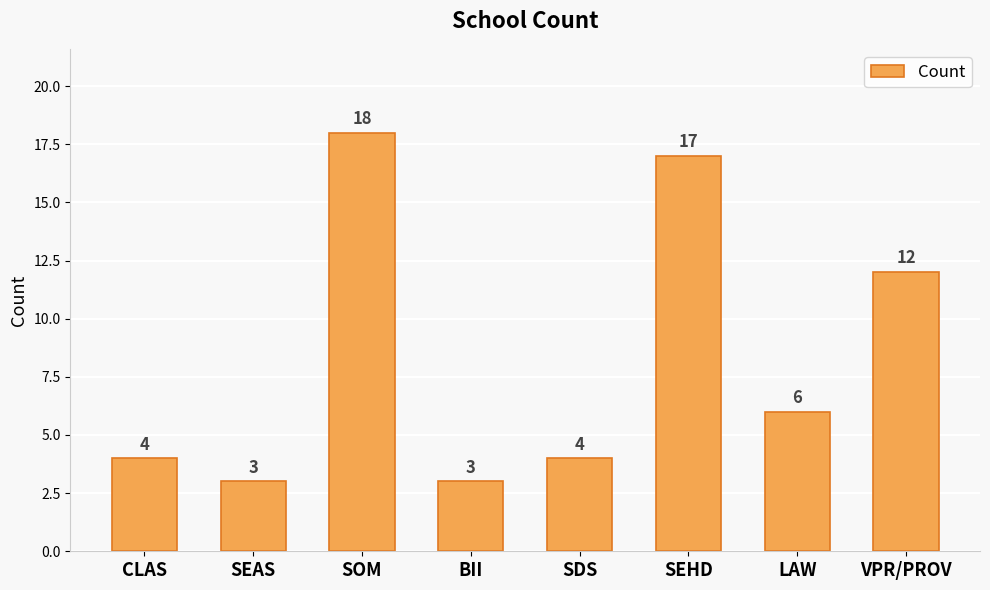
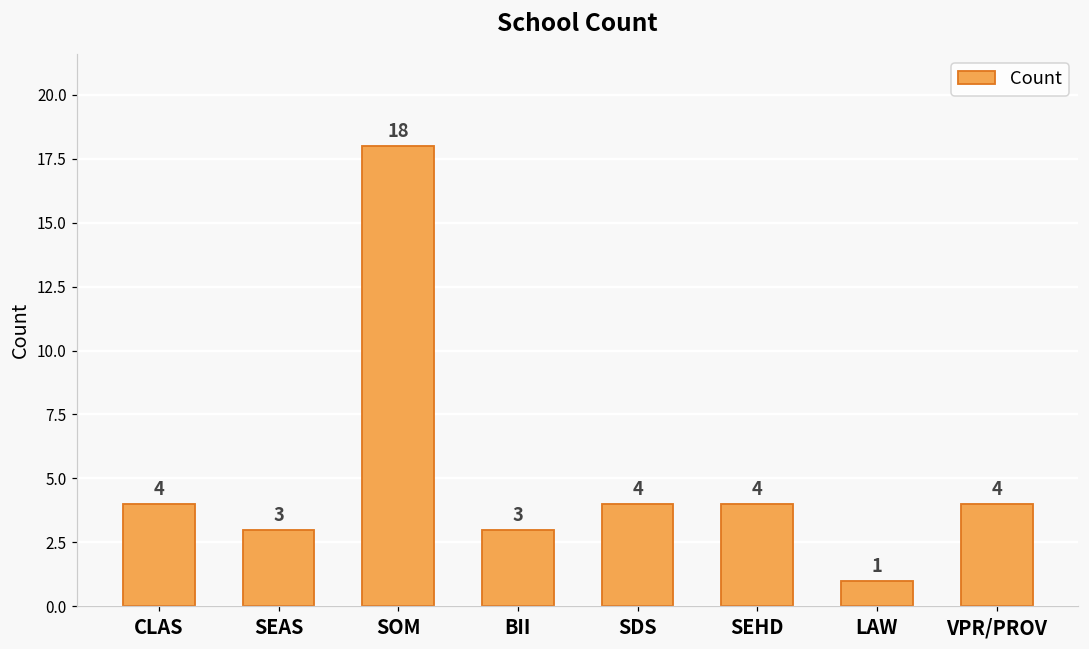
SEHD: 17 -> 4
LAW: 6 -> 1
VPR/PROV: 12 -> 4
